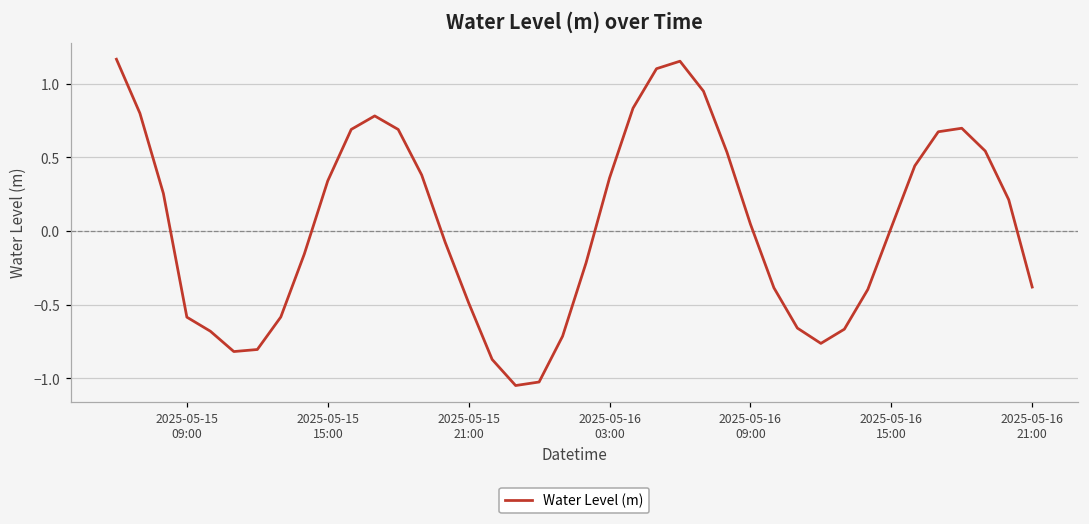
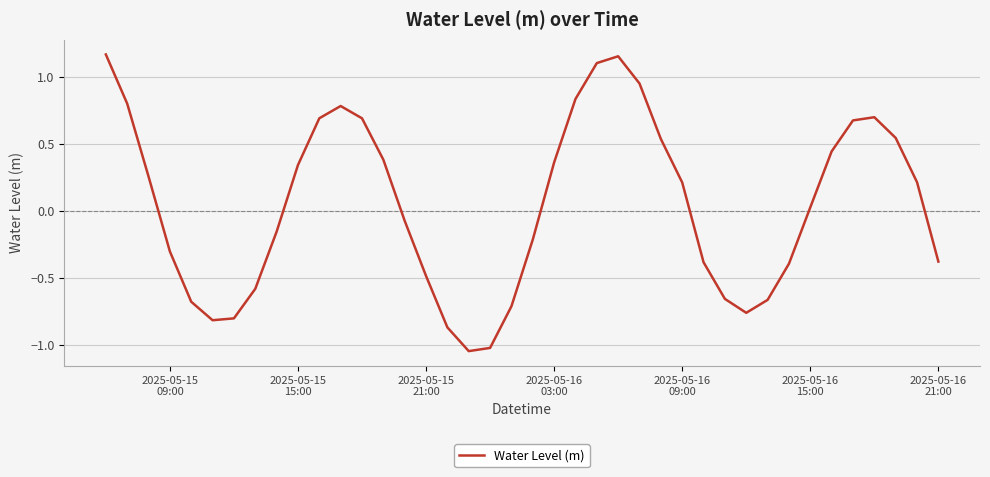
2025-05-15 09:00: -0.58 -> -0.30
2025-05-16 09:00: 0.05 -> 0.21
